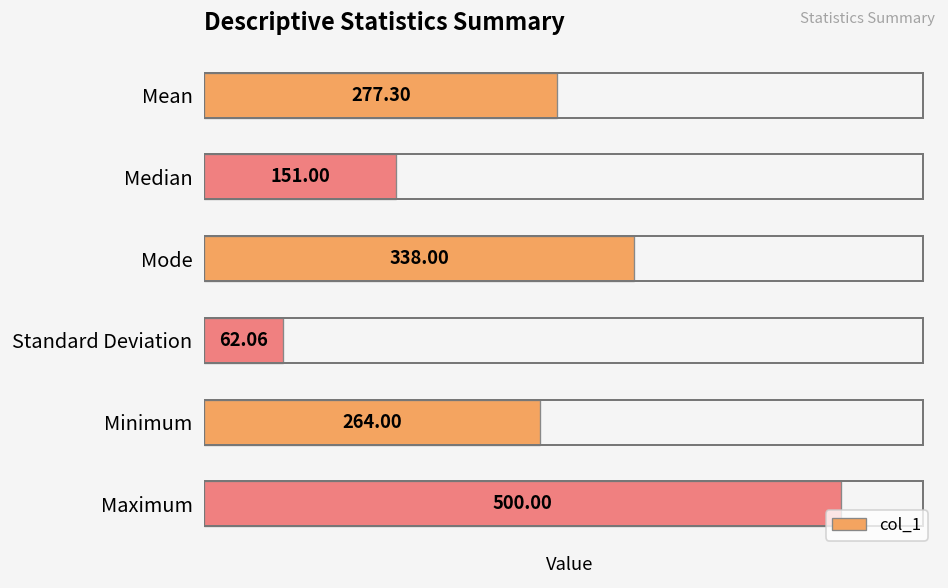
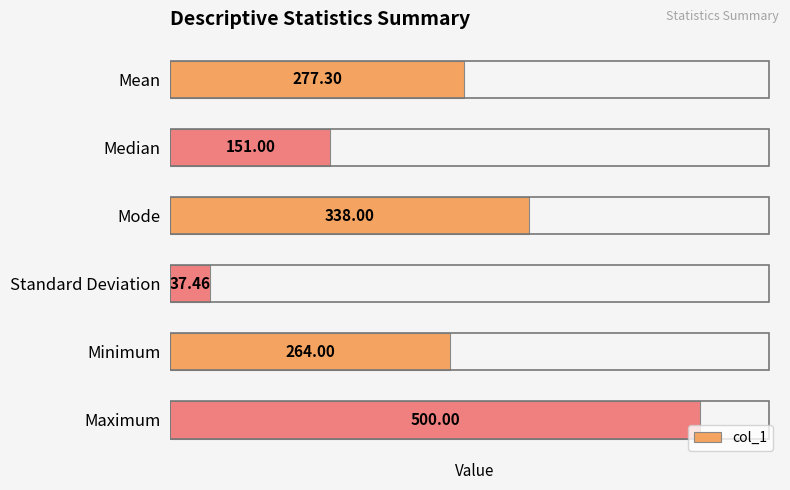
Standard Deviation: 62.06 -> 37.46
